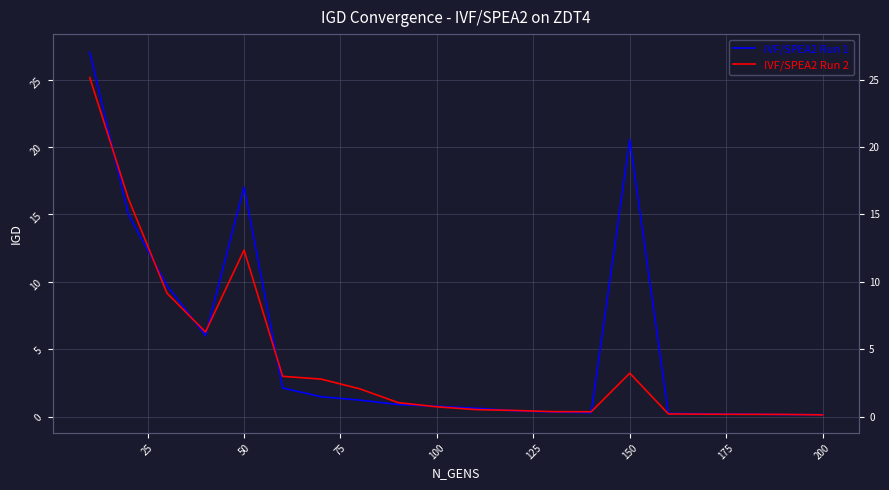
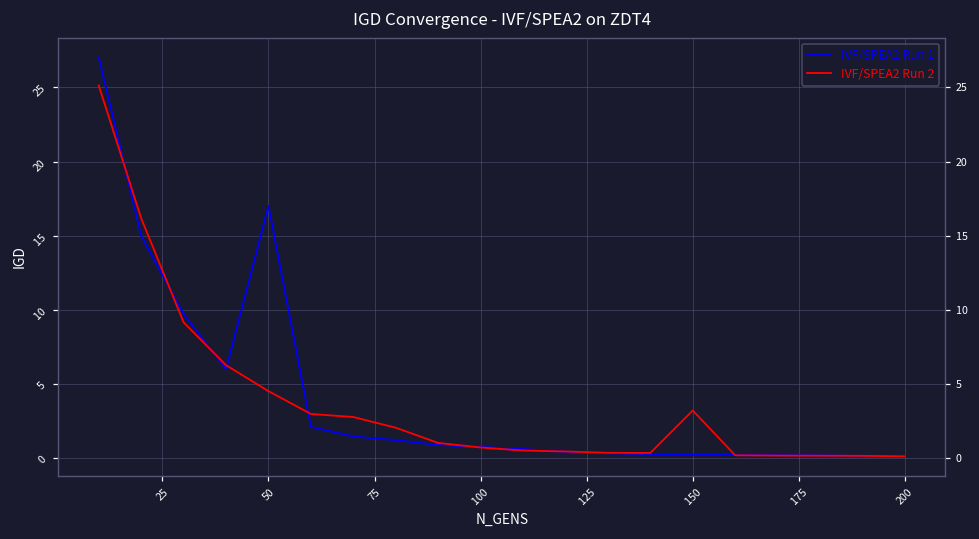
IVF/SPEA2 Run 2, 50: 12.3 -> 4.5
IVF/SPEA2 Run 1, 150: 20.6 -> 0.2
